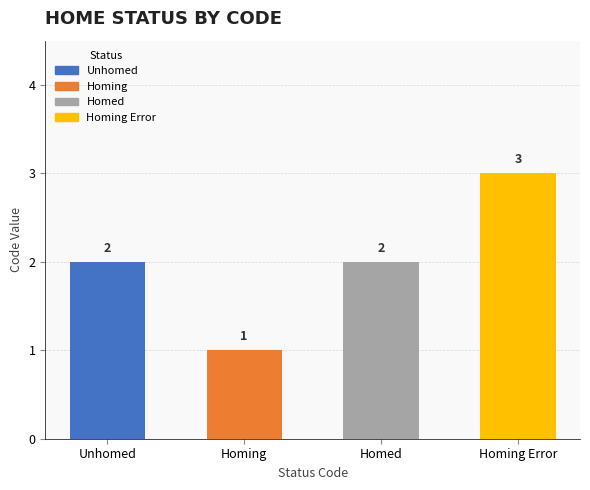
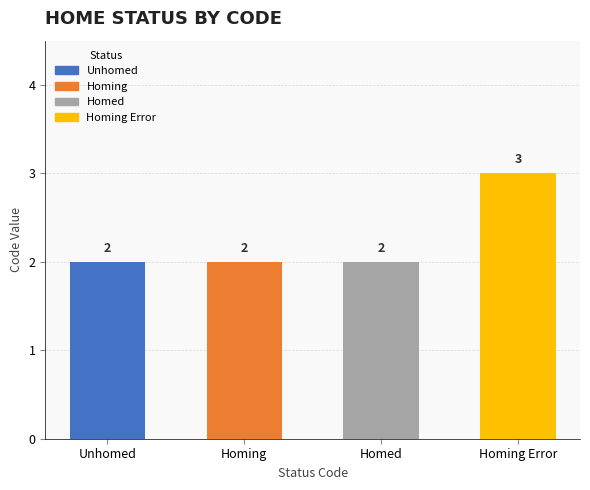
Homing: 1 -> 2
